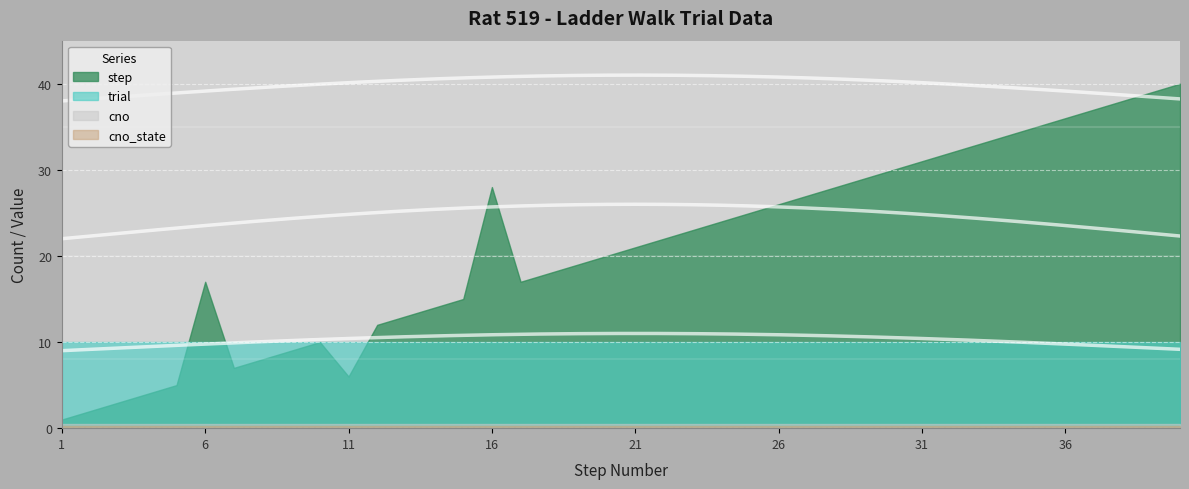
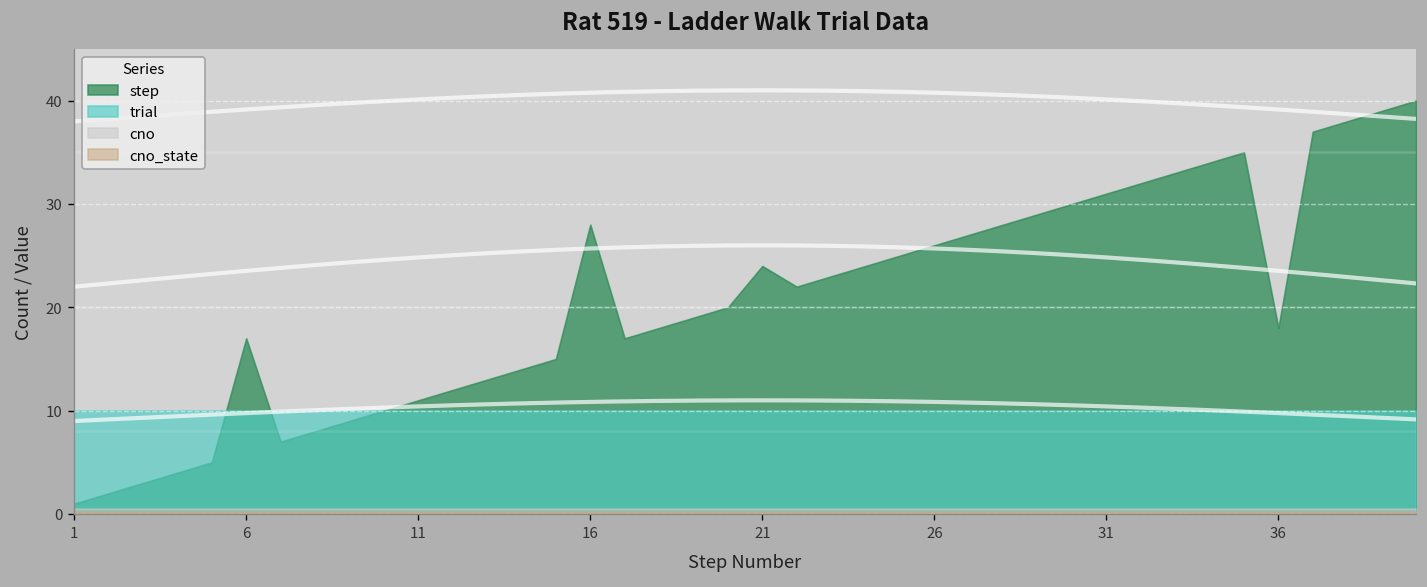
step, 11: 6 -> 11
step, 21: 21 -> 24
step, 36: 36 -> 18
